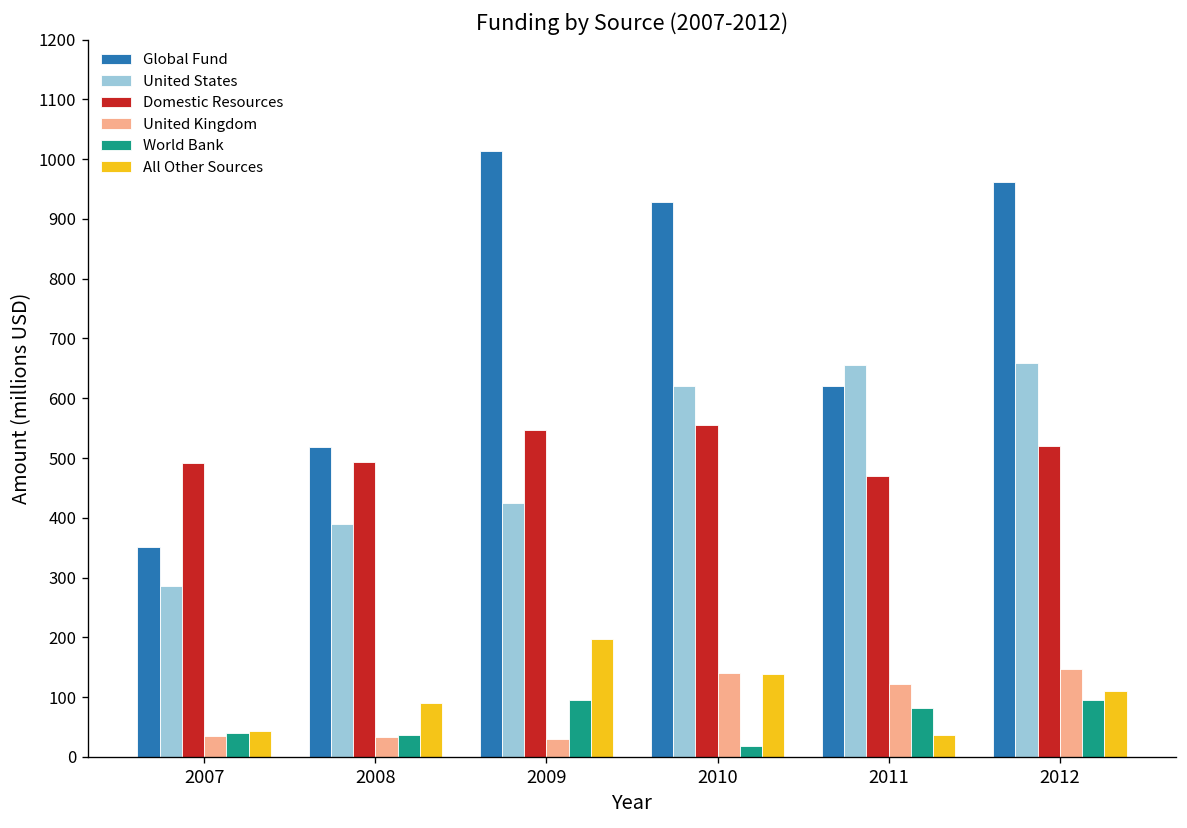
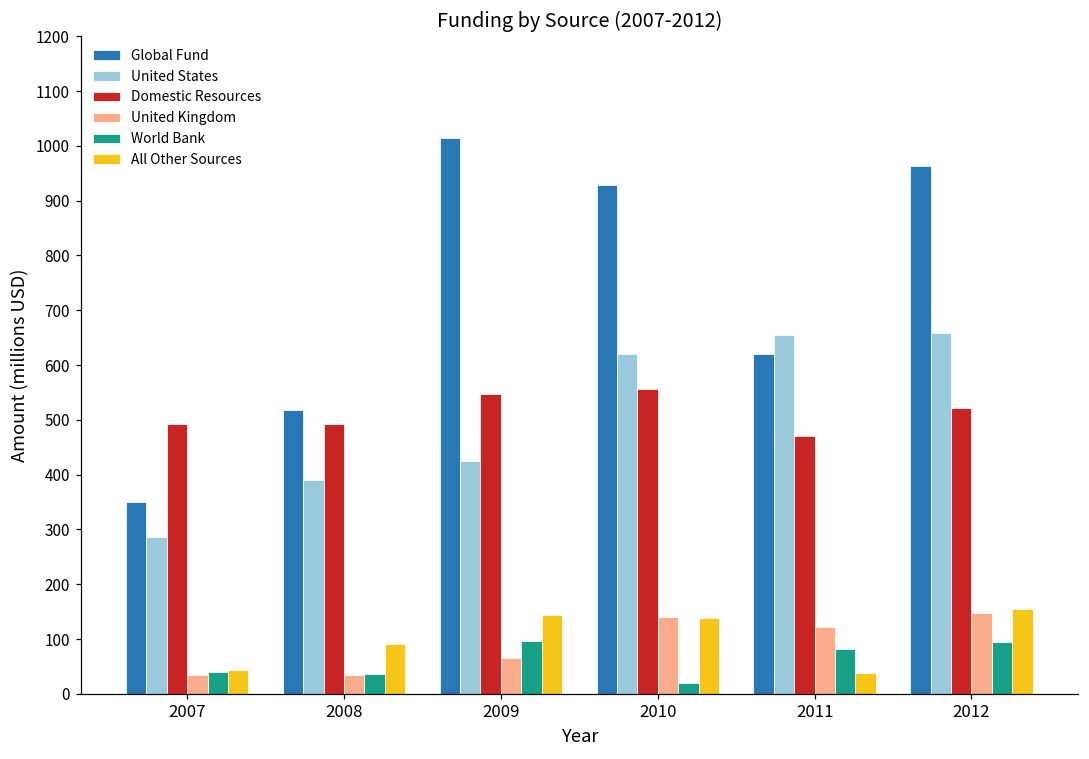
United Kingdom, 2009: 30 -> 70
All Other Sources, 2009: 200 -> 140
All Other Sources, 2012: 110 -> 150
